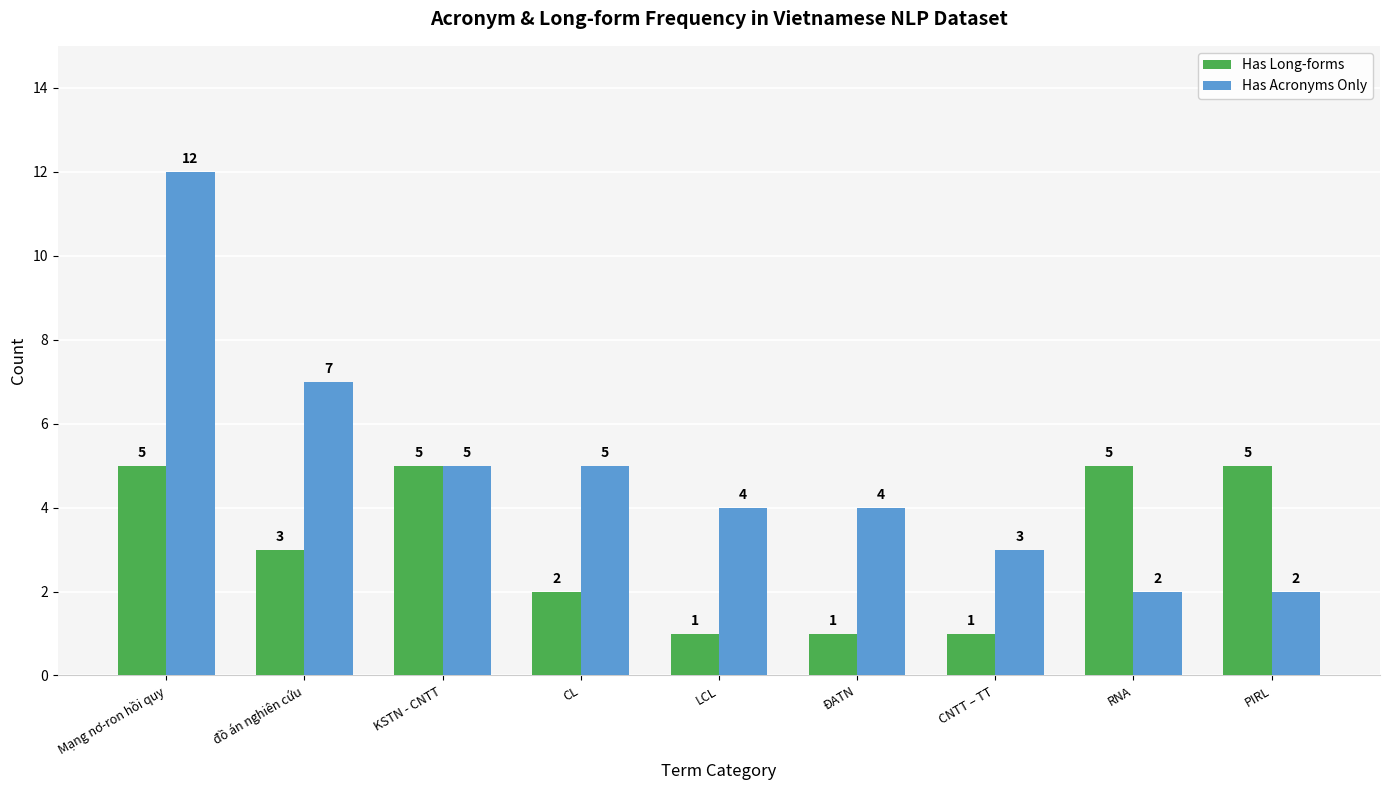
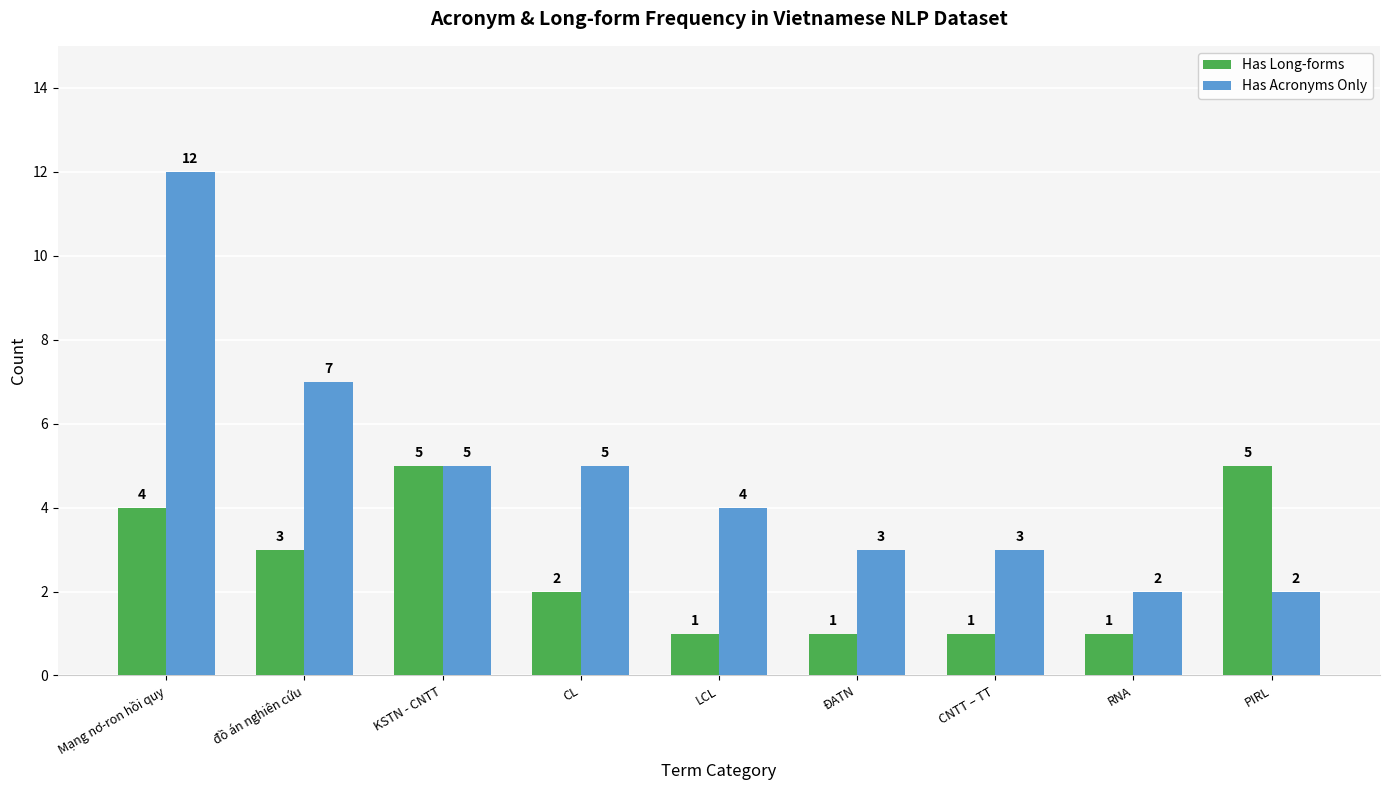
Has Long-forms, Mạng nơ-ron hồi quy: 5 -> 4
Has Acronyms Only, ĐATN: 4 -> 3
Has Long-forms, RNA: 5 -> 1
